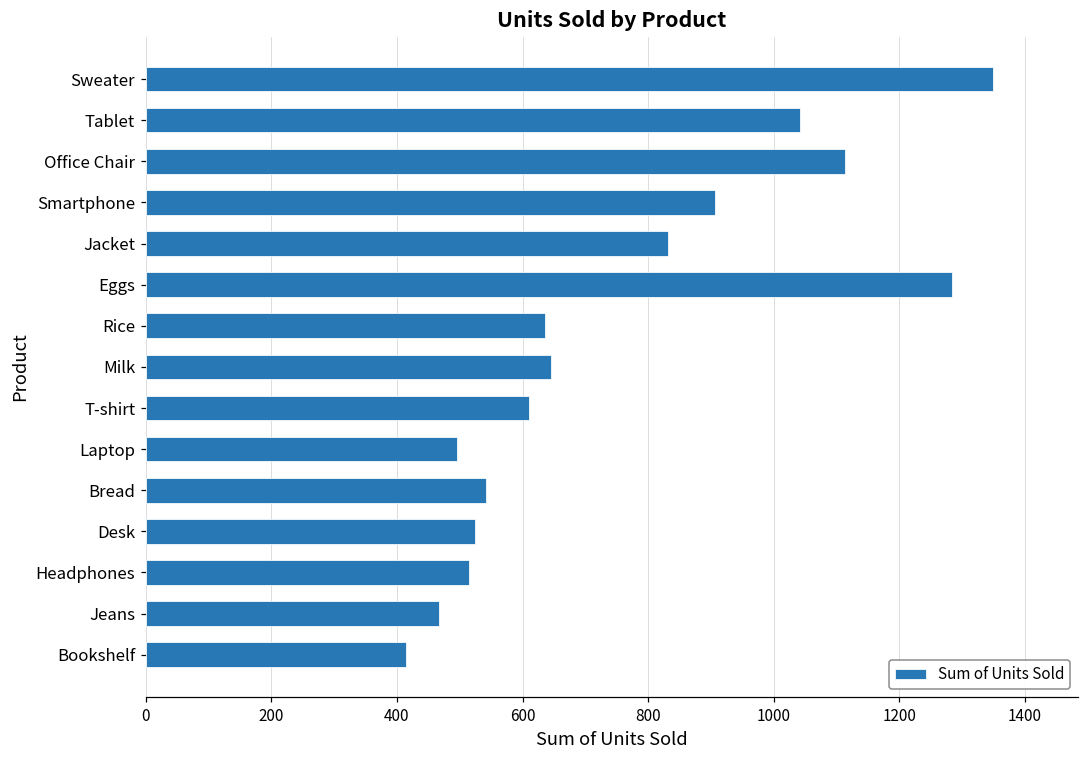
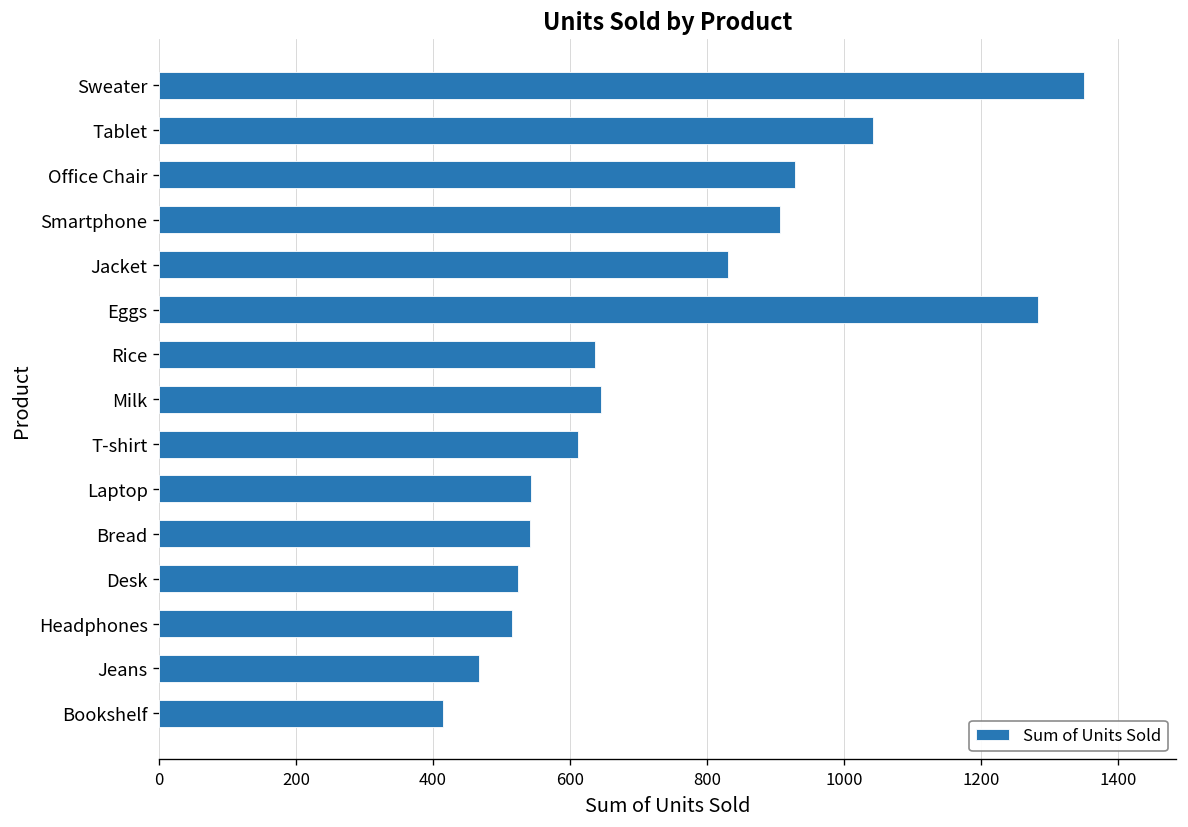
Office Chair: 1110 -> 930
Laptop: 500 -> 540
